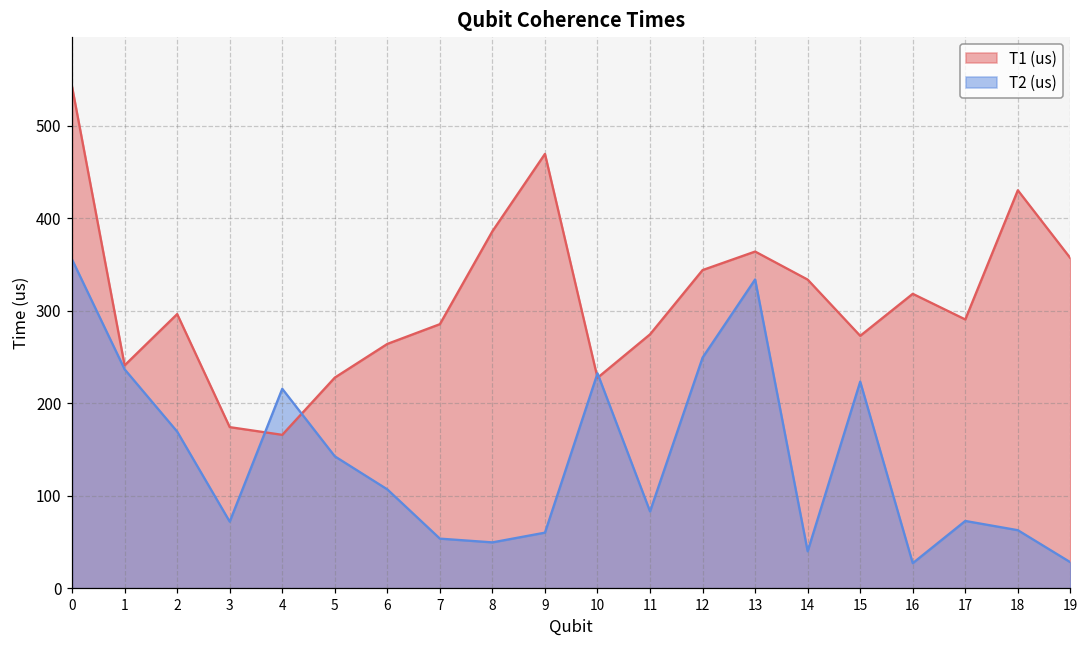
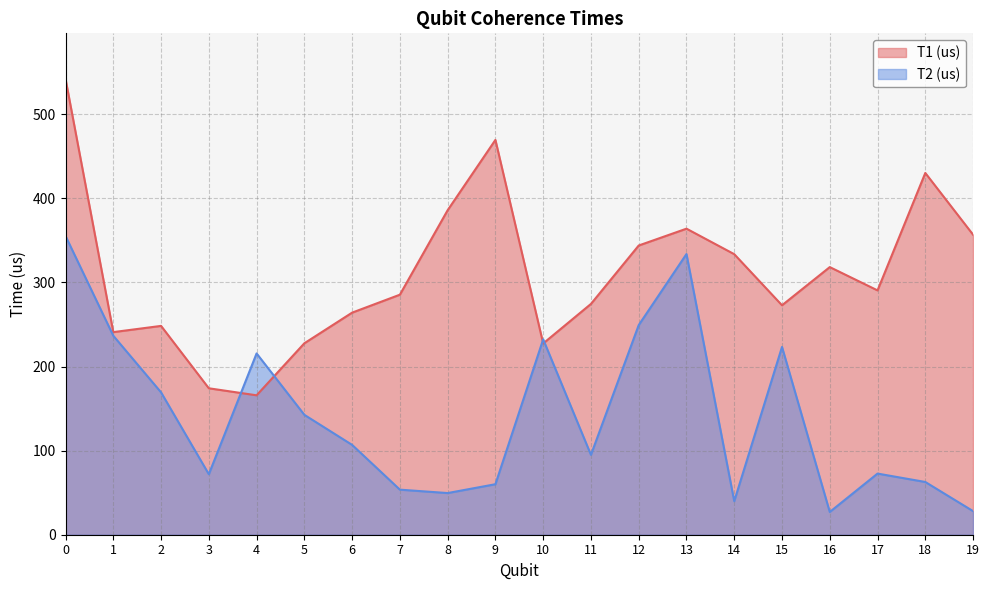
T1 (us), 2: 300 -> 250
T2 (us), 11: 80 -> 100
